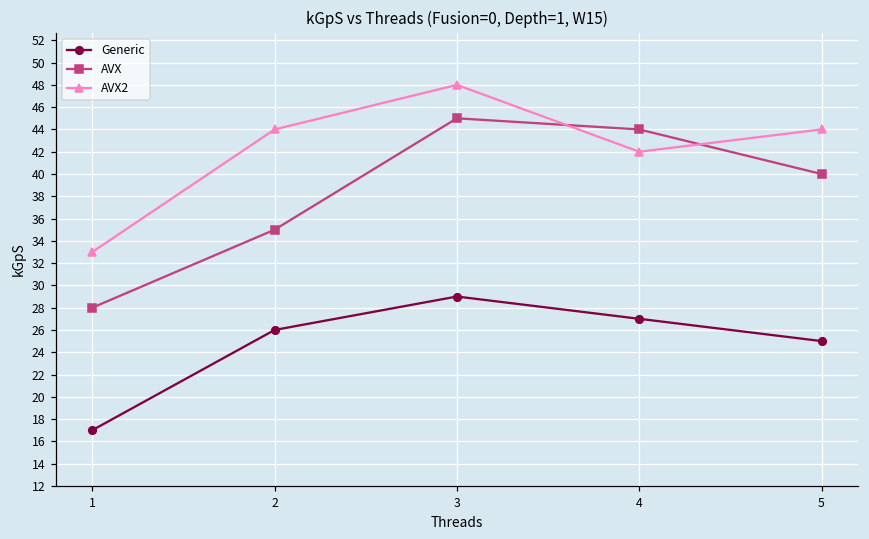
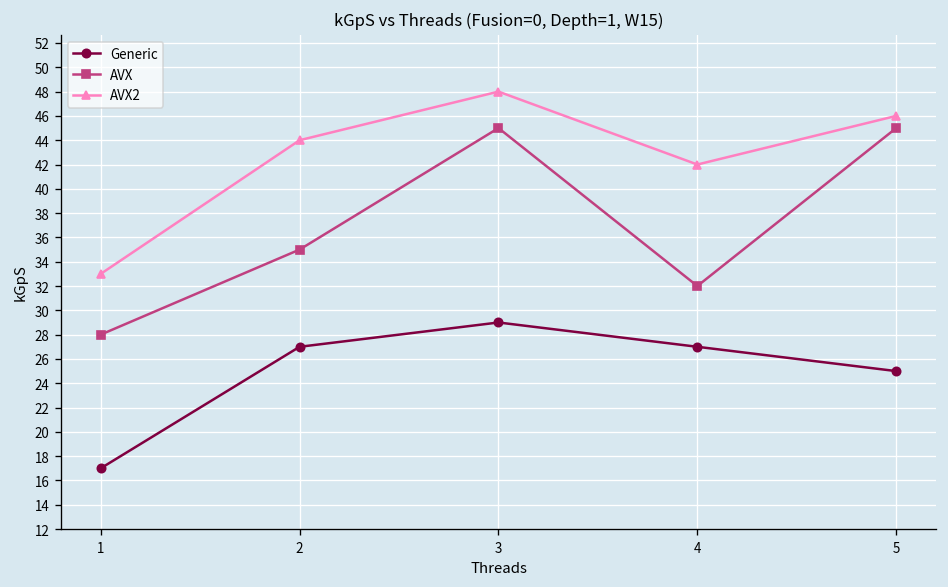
Generic, 2: 26 -> 27
AVX, 4: 44 -> 32
AVX, 5: 40 -> 45
AVX2, 5: 44 -> 46
